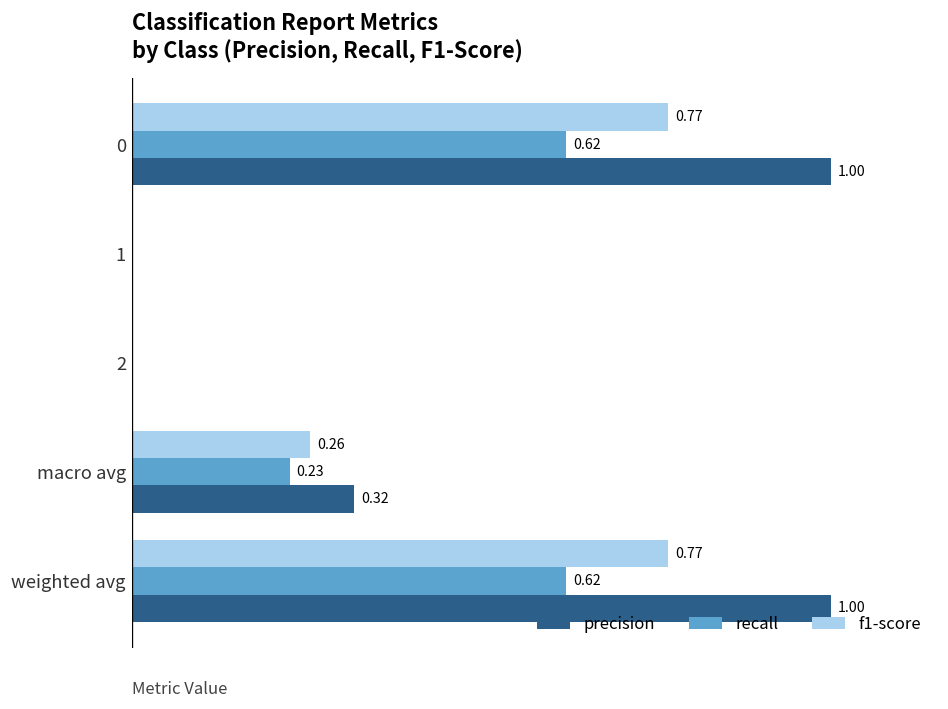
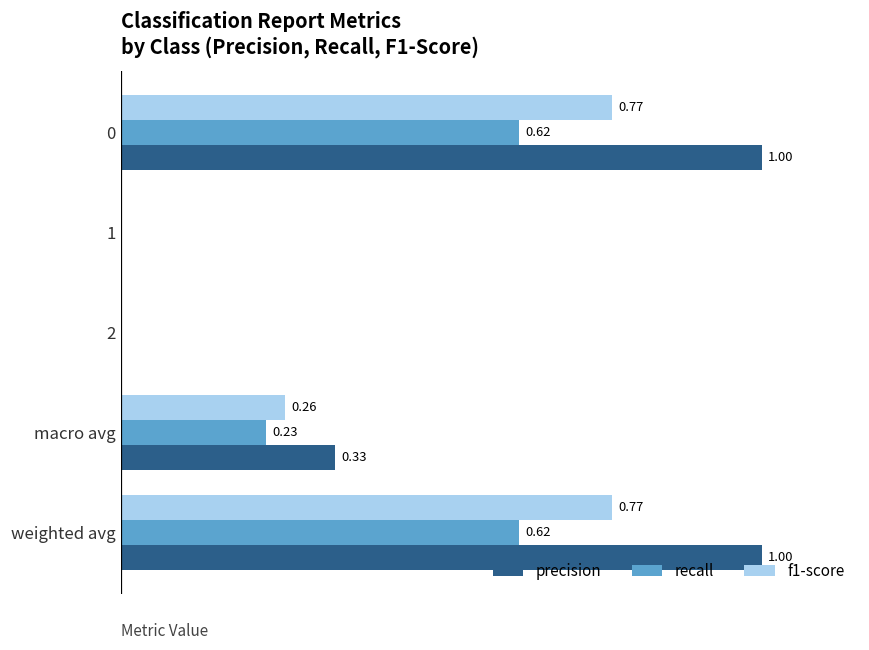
precision, macro avg: 0.32 -> 0.33
